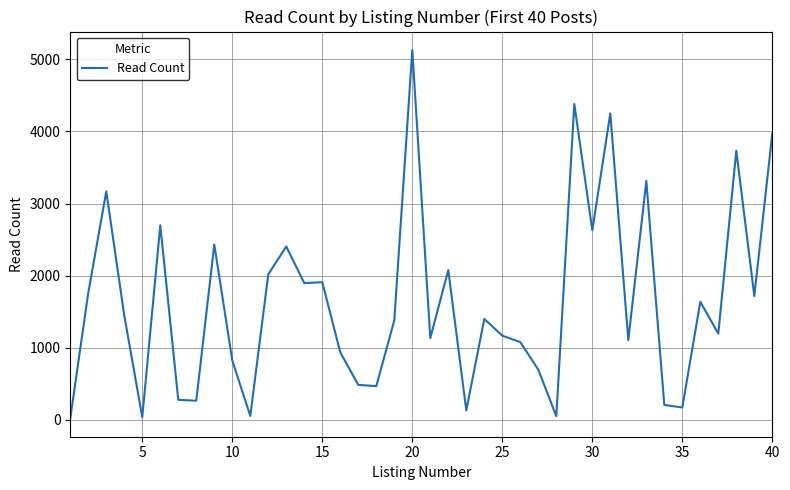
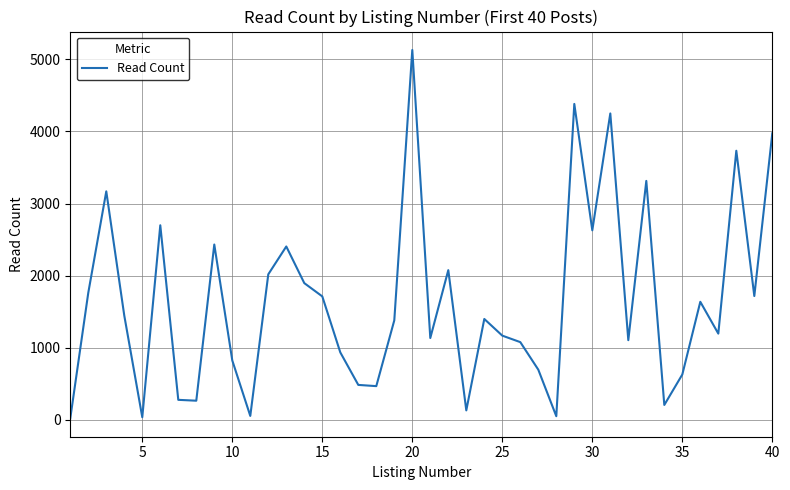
15: 1900 -> 1700
35: 200 -> 600
